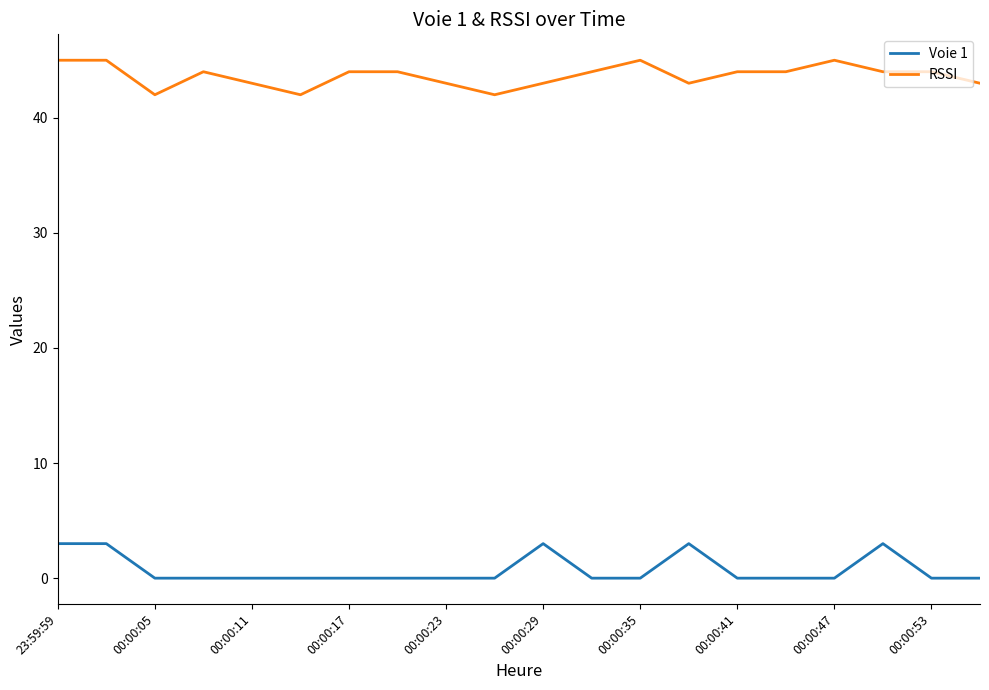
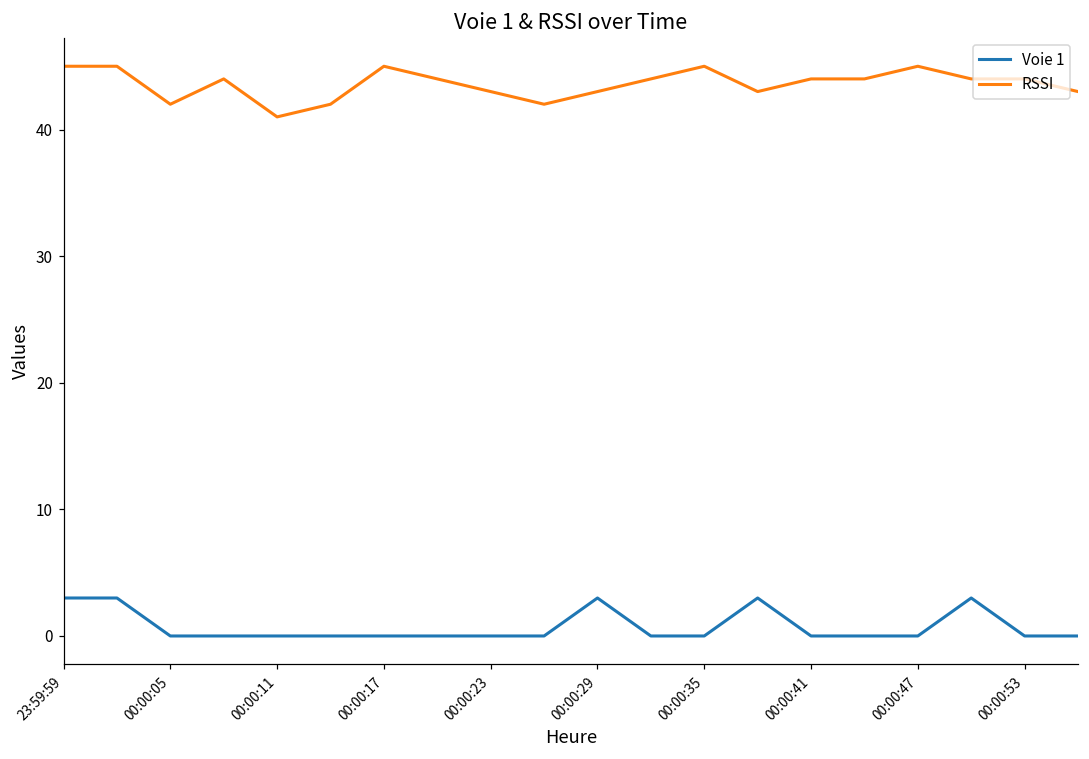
RSSI, 00:00:11: 43 -> 41
RSSI, 00:00:17: 44 -> 45
